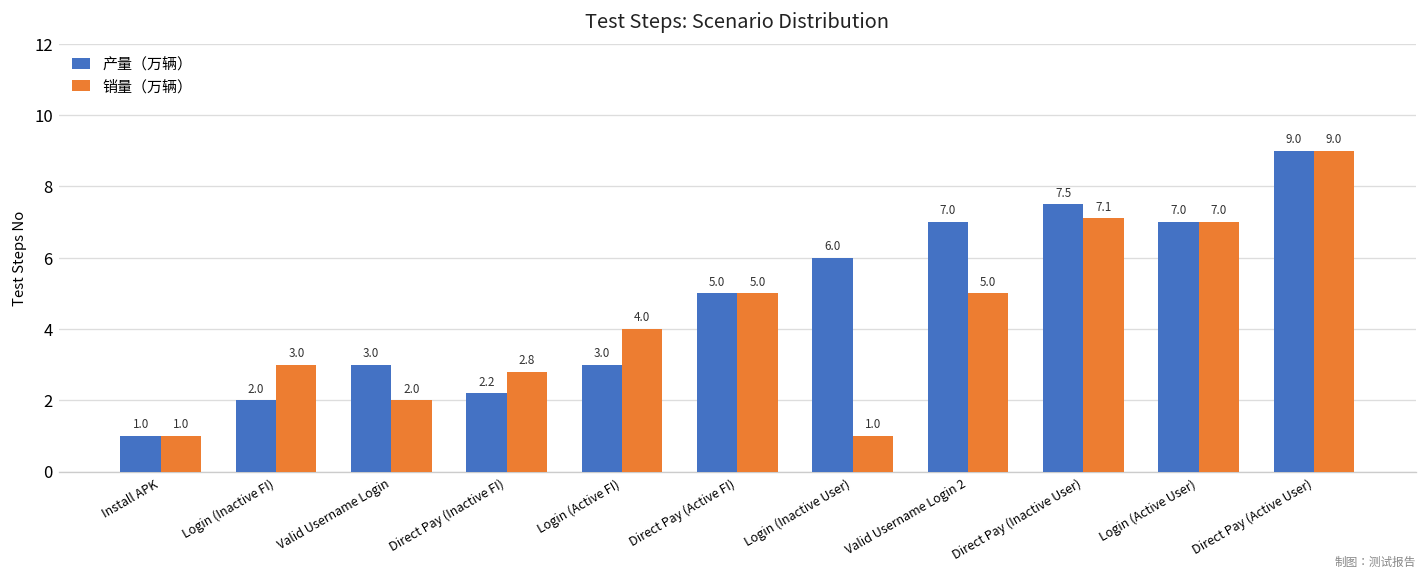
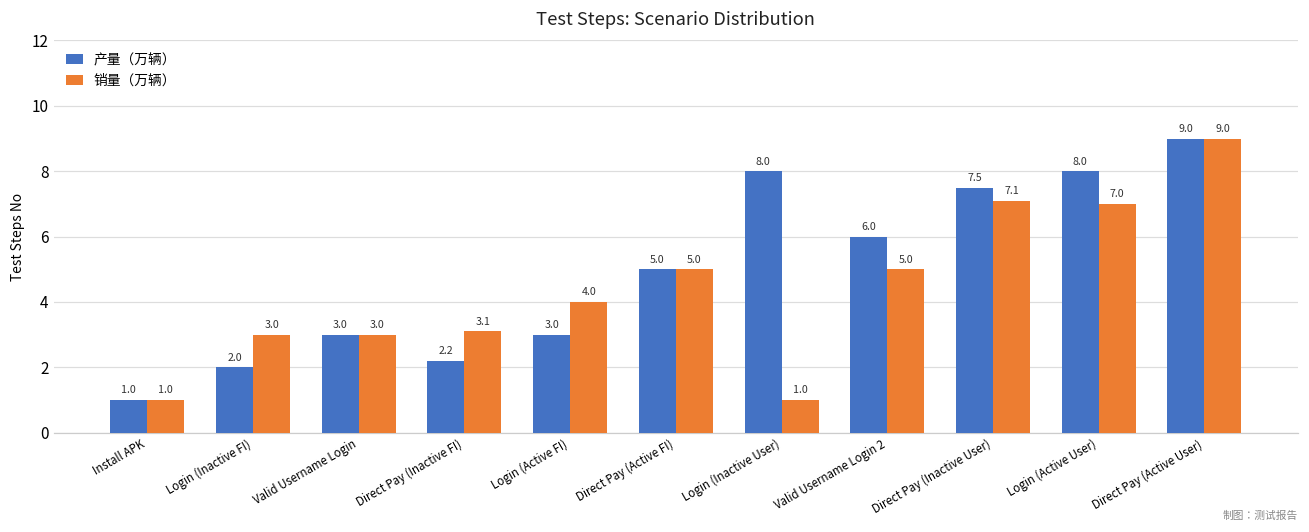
销量（万辆）, Valid Username Login: 2.0 -> 3.0
销量（万辆）, Direct Pay (Inactive FI): 2.8 -> 3.1
产量（万辆）, Login (Inactive User): 6.0 -> 8.0
产量（万辆）, Valid Username Login 2: 7.0 -> 6.0
产量（万辆）, Login (Active User): 7.0 -> 8.0
